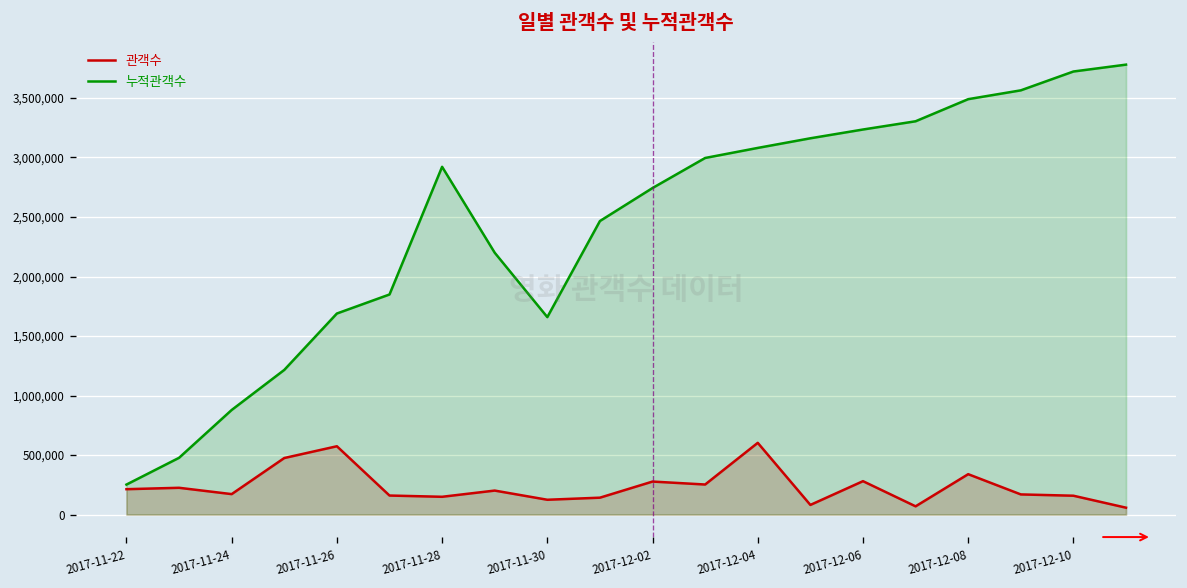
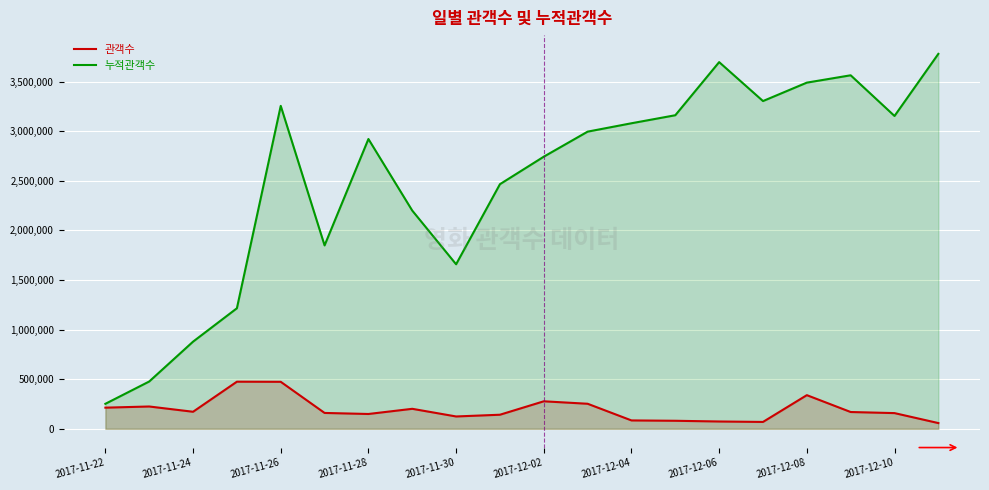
관객수, 2017-11-26: 600,000 -> 500,000
누적관객수, 2017-11-26: 1,700,000 -> 3,300,000
관객수, 2017-12-04: 600,000 -> 100,000
관객수, 2017-12-06: 300,000 -> 100,000
누적관객수, 2017-12-06: 3,200,000 -> 3,700,000
누적관객수, 2017-12-10: 3,700,000 -> 3,200,000
